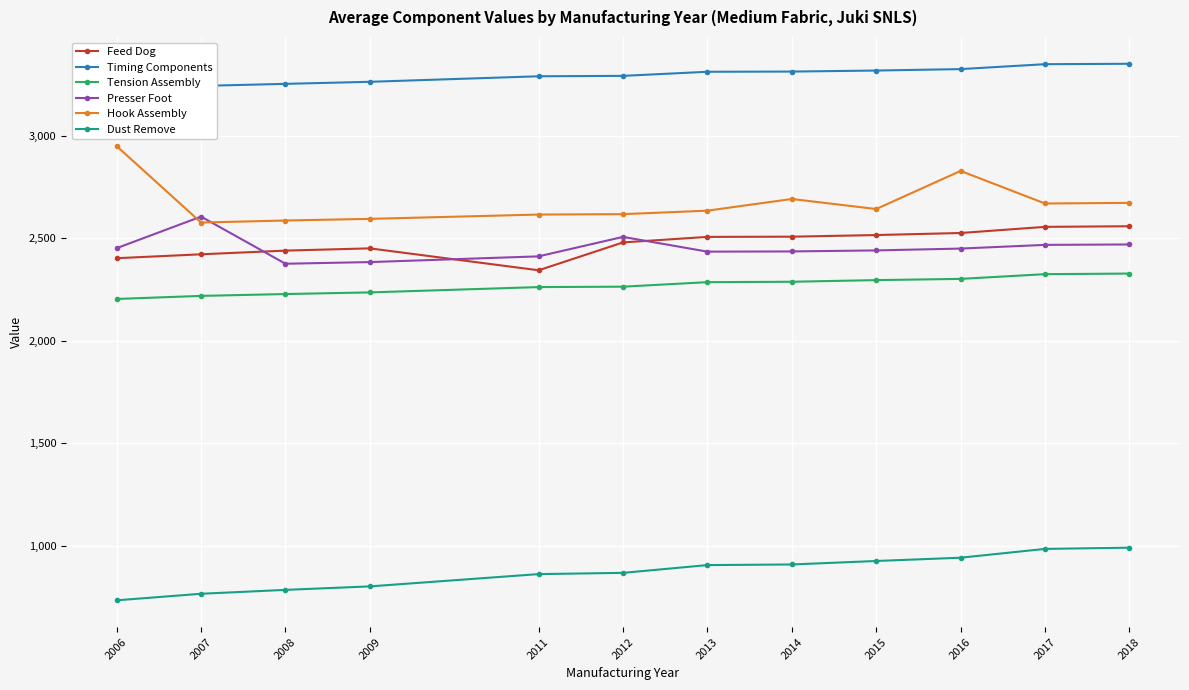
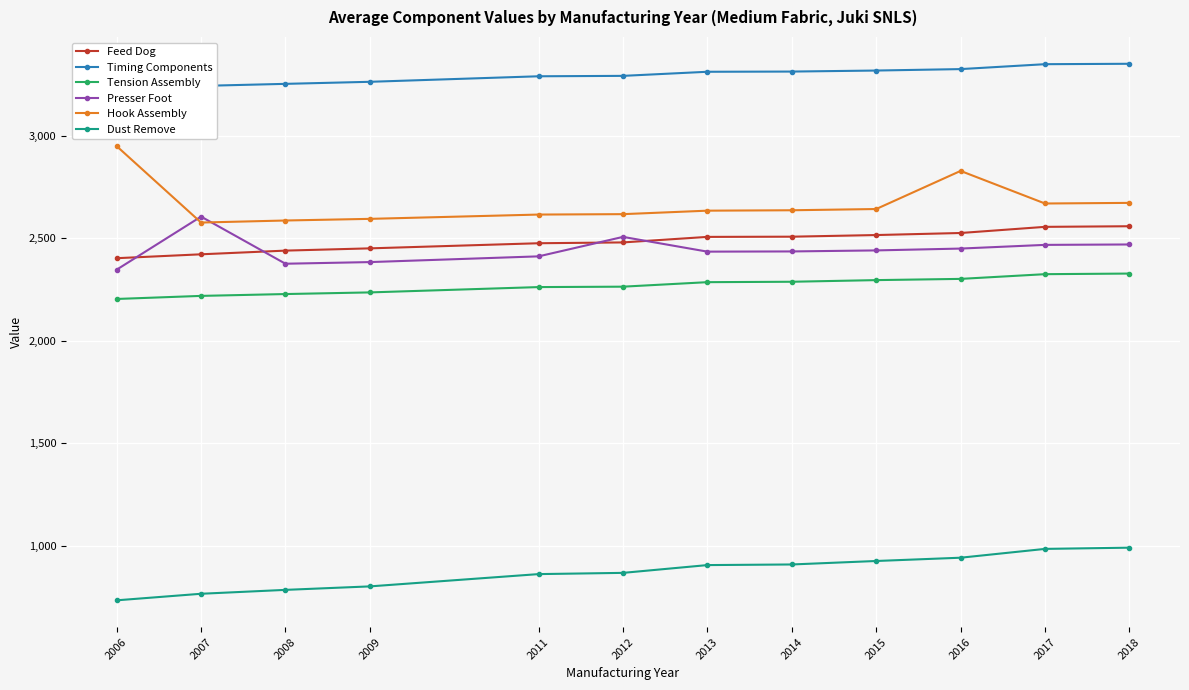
Presser Foot, 2006: 2,450 -> 2,350
Feed Dog, 2011: 2,340 -> 2,480
Hook Assembly, 2014: 2,690 -> 2,640
